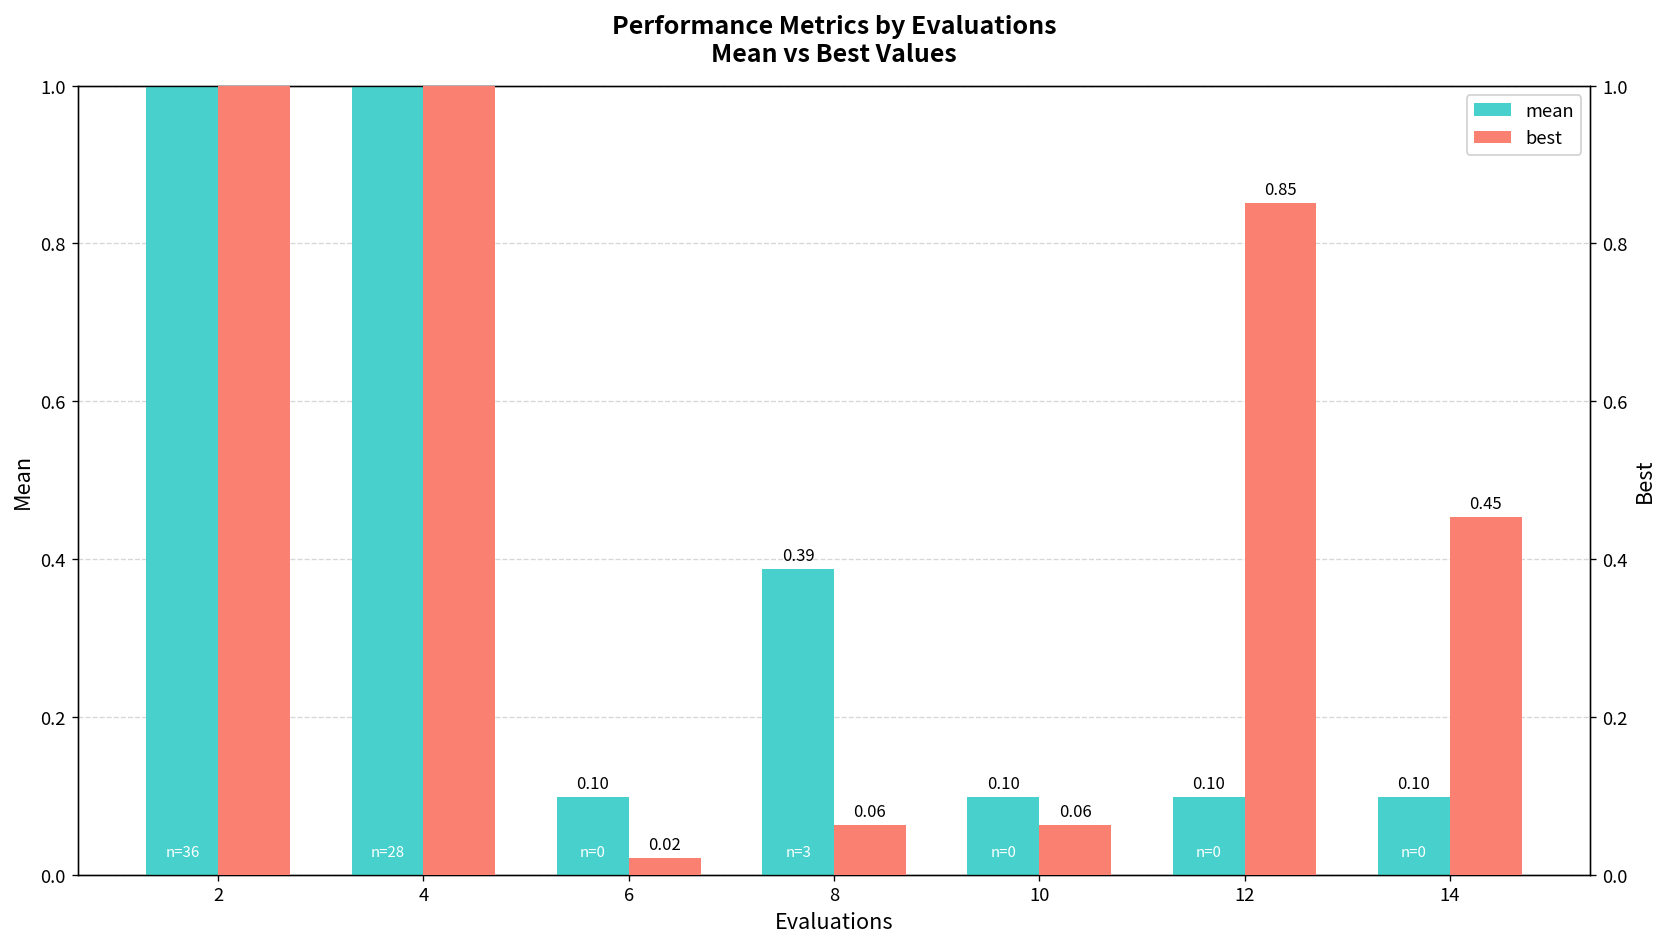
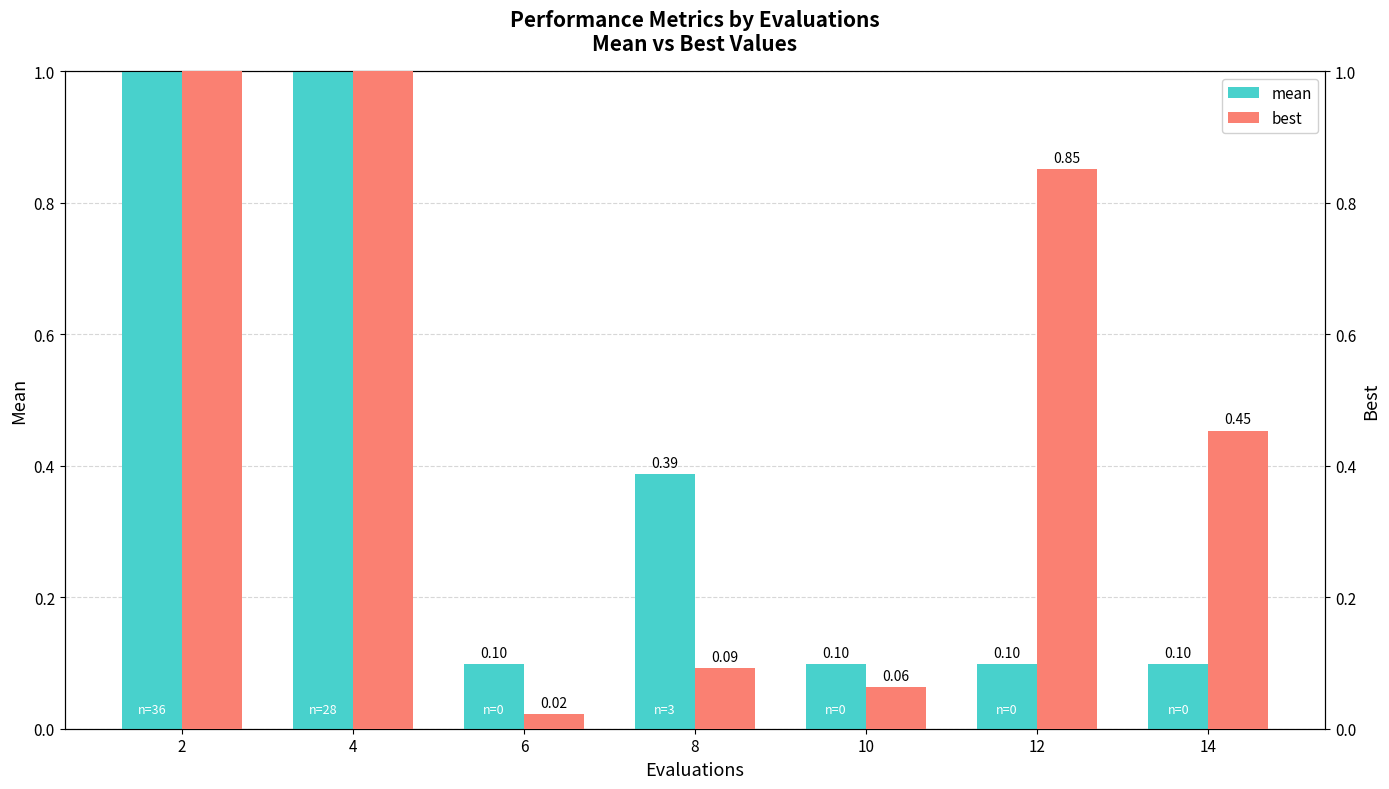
best, 8: 0.06 -> 0.09
